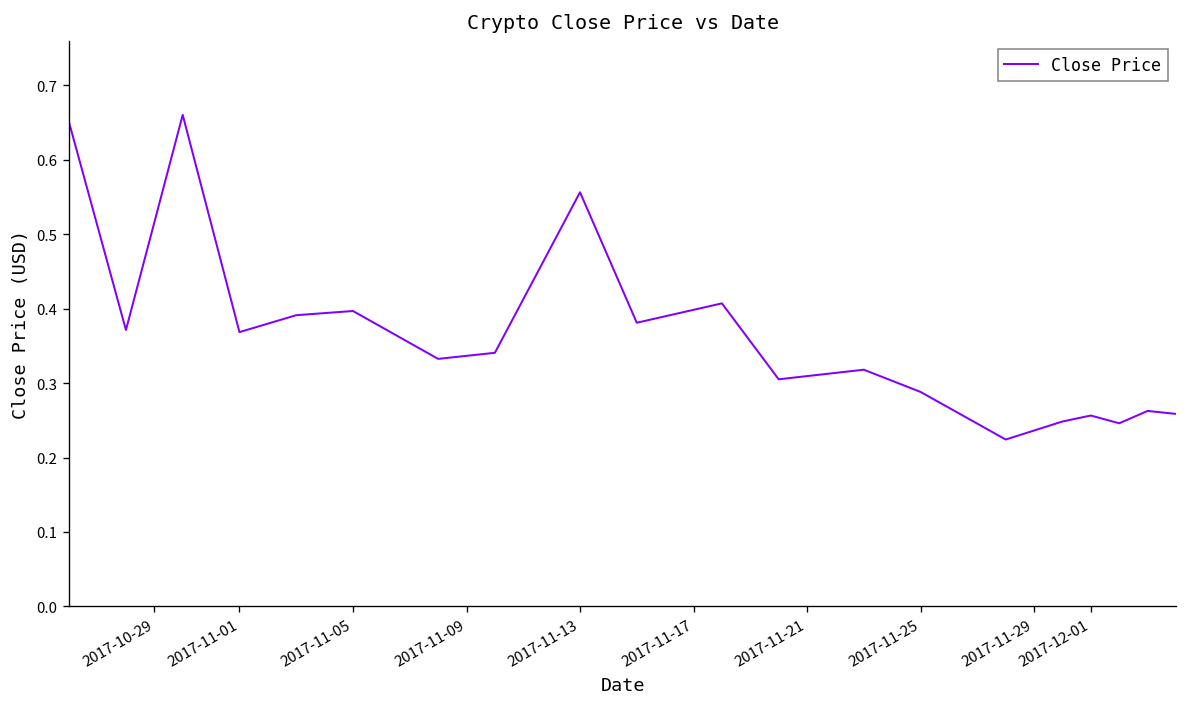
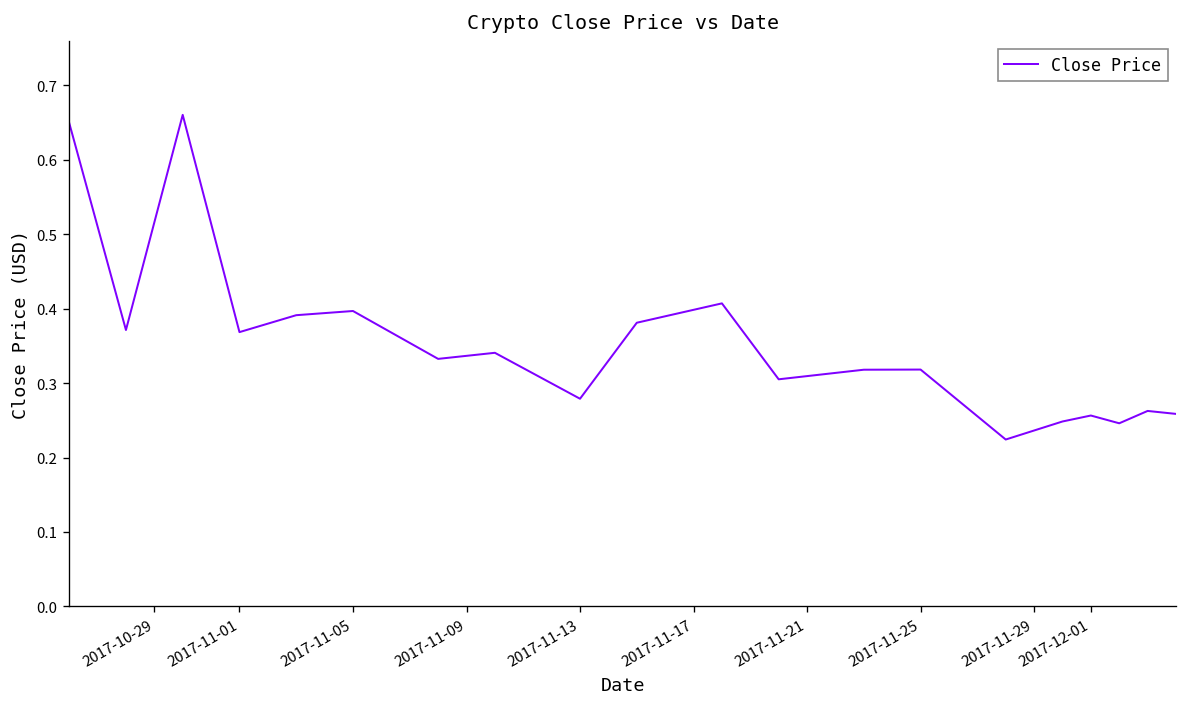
2017-11-13: 0.56 -> 0.28
2017-11-25: 0.29 -> 0.32
